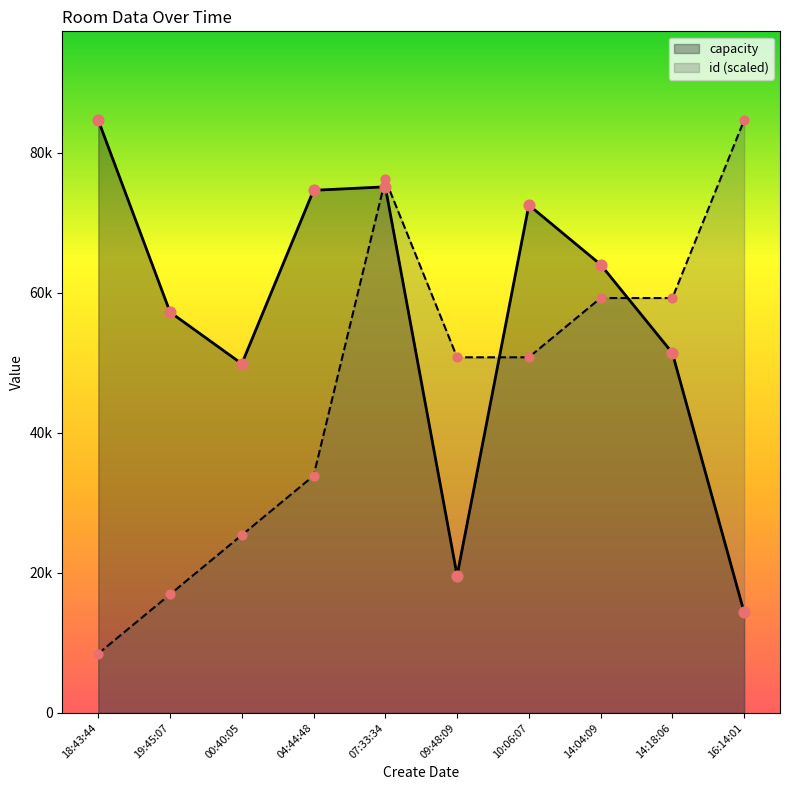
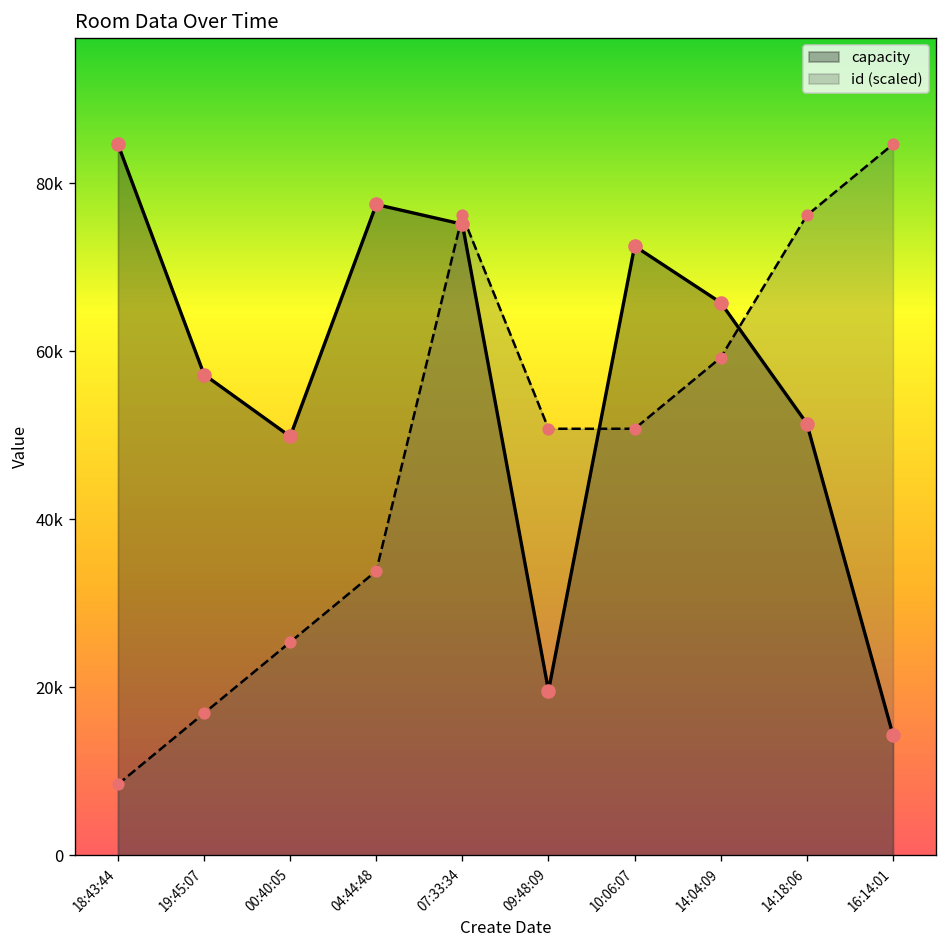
capacity, 04:44:48: 75000 -> 77000
capacity, 14:04:09: 64000 -> 66000
id (scaled), 14:18:06: 59000 -> 76000
